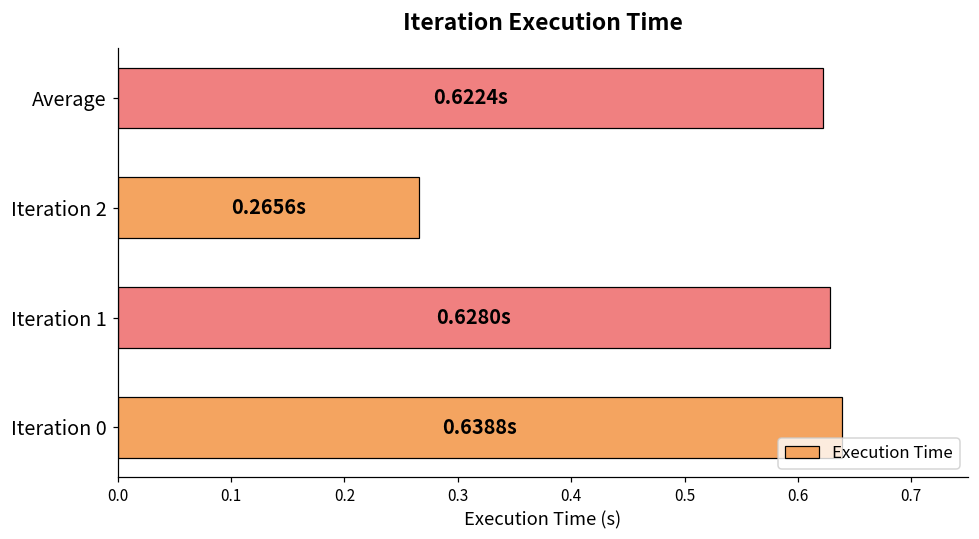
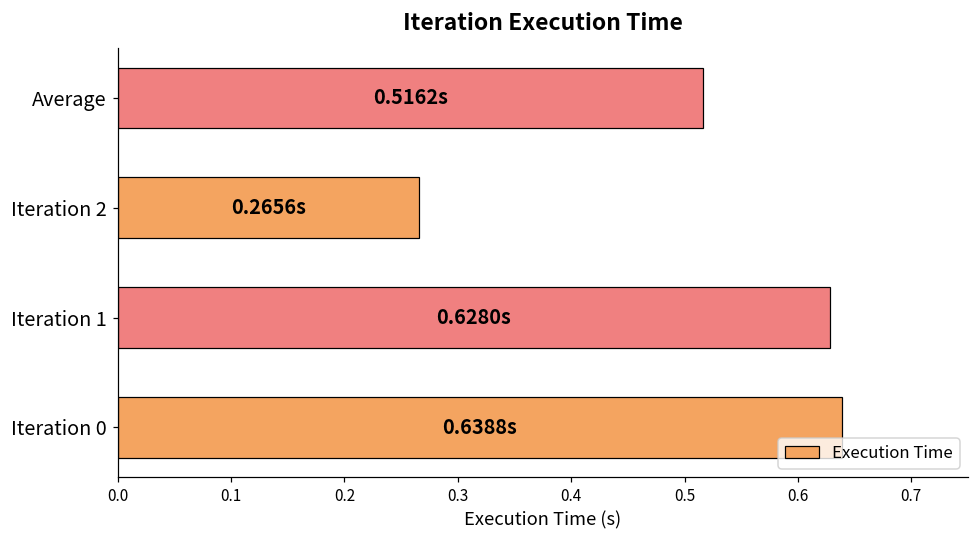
Average: 0.6224s -> 0.5162s
